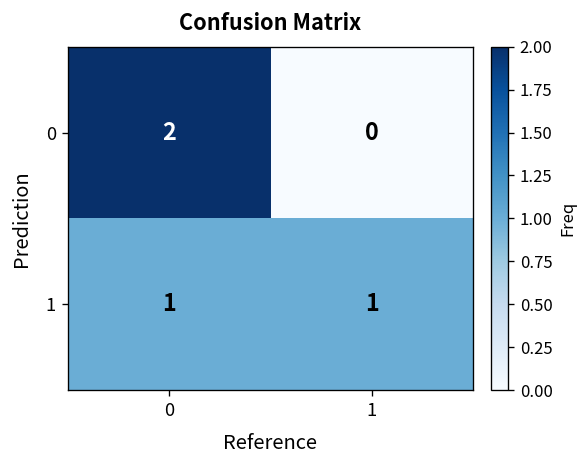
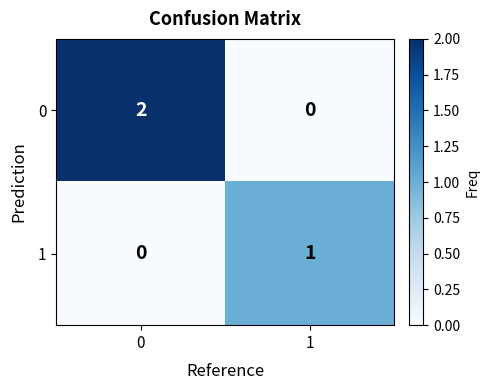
1, 0: 1 -> 0
